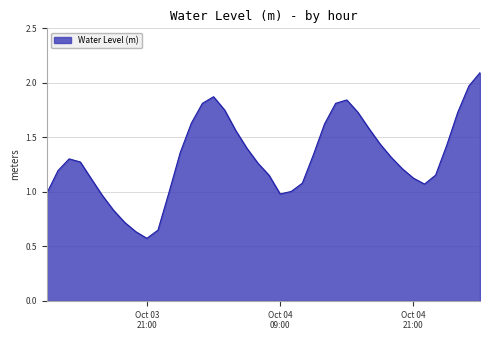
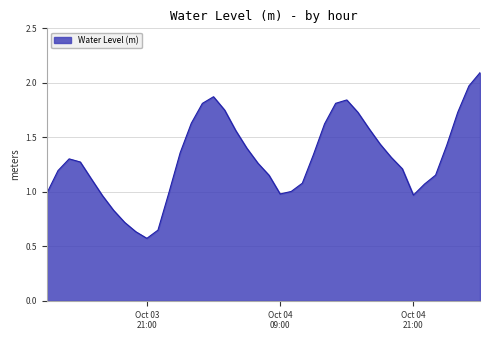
Oct 04 21:00: 1.13 -> 0.97
